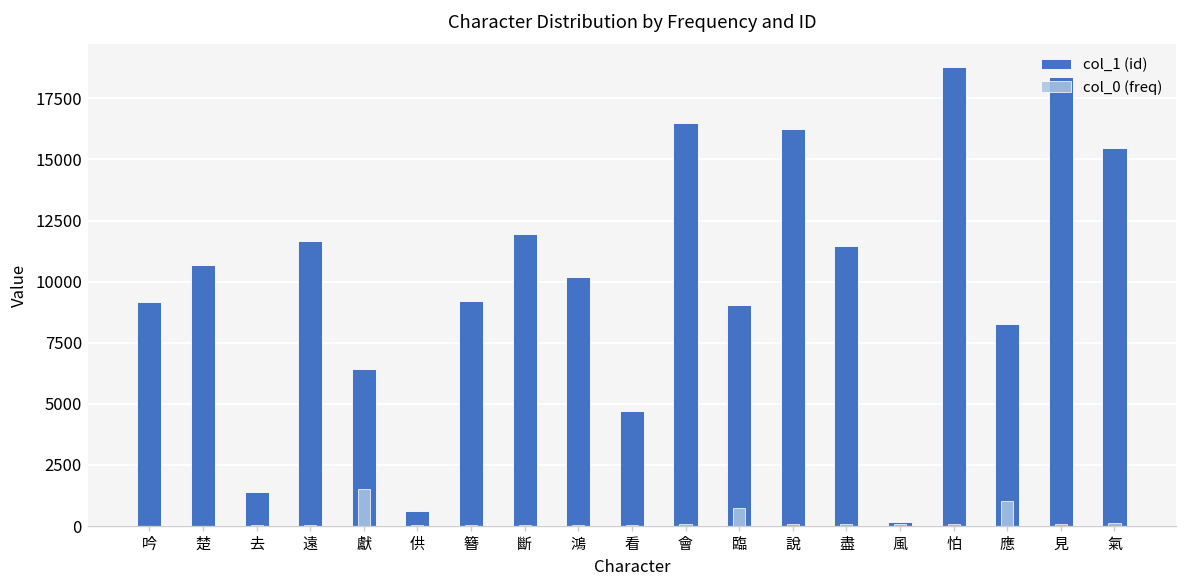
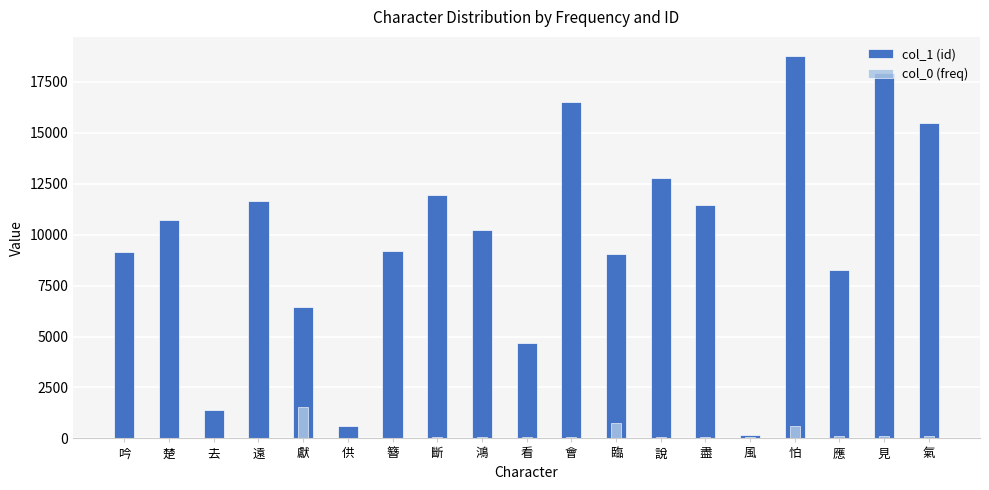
col_1 (id), 說: 16200 -> 12800
col_0 (freq), 怕: 100 -> 600
col_0 (freq), 應: 1000 -> 100
col_1 (id), 見: 18400 -> 17900
